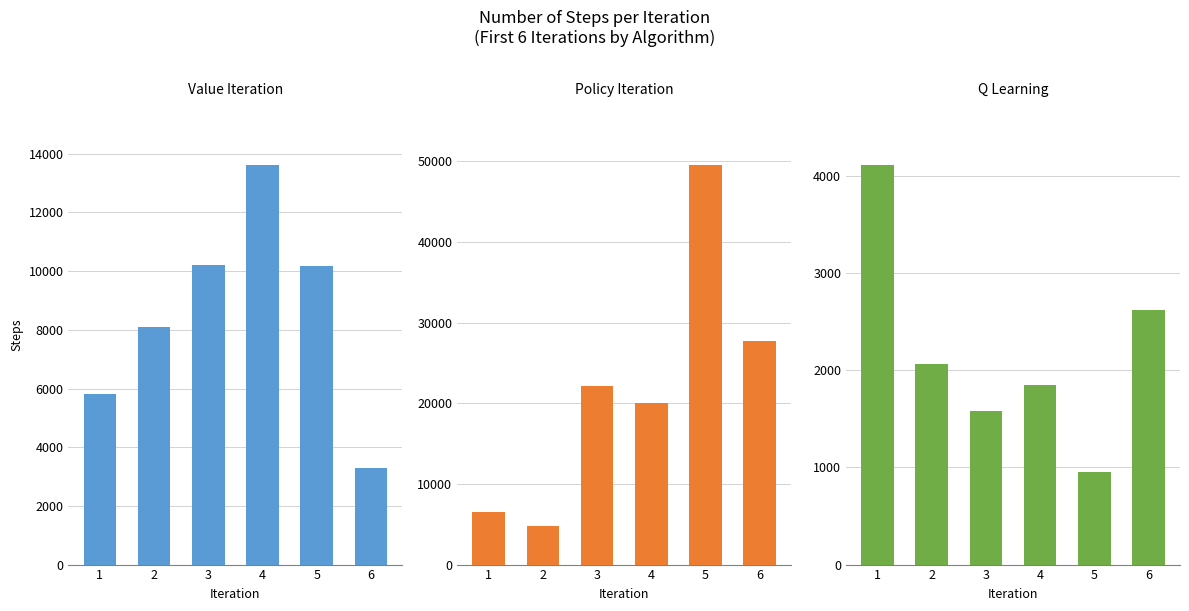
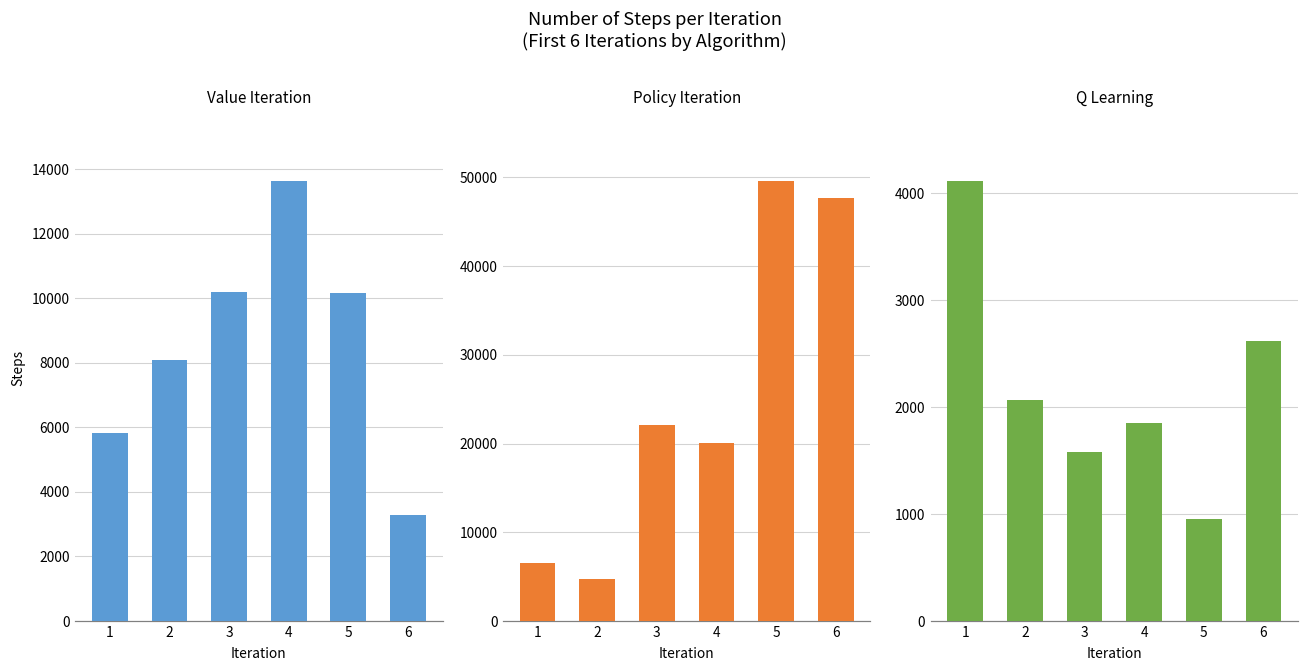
Policy Iteration, 6: 28000 -> 48000
